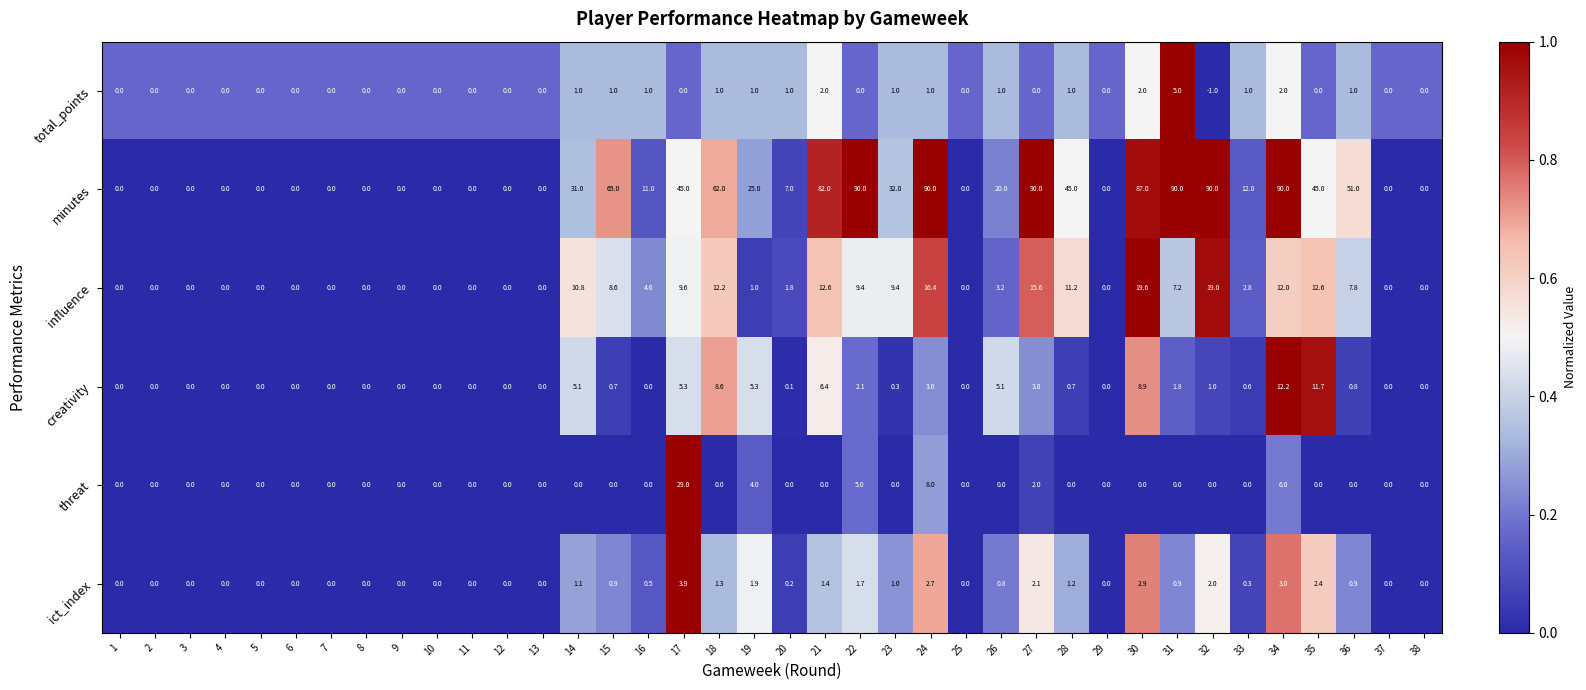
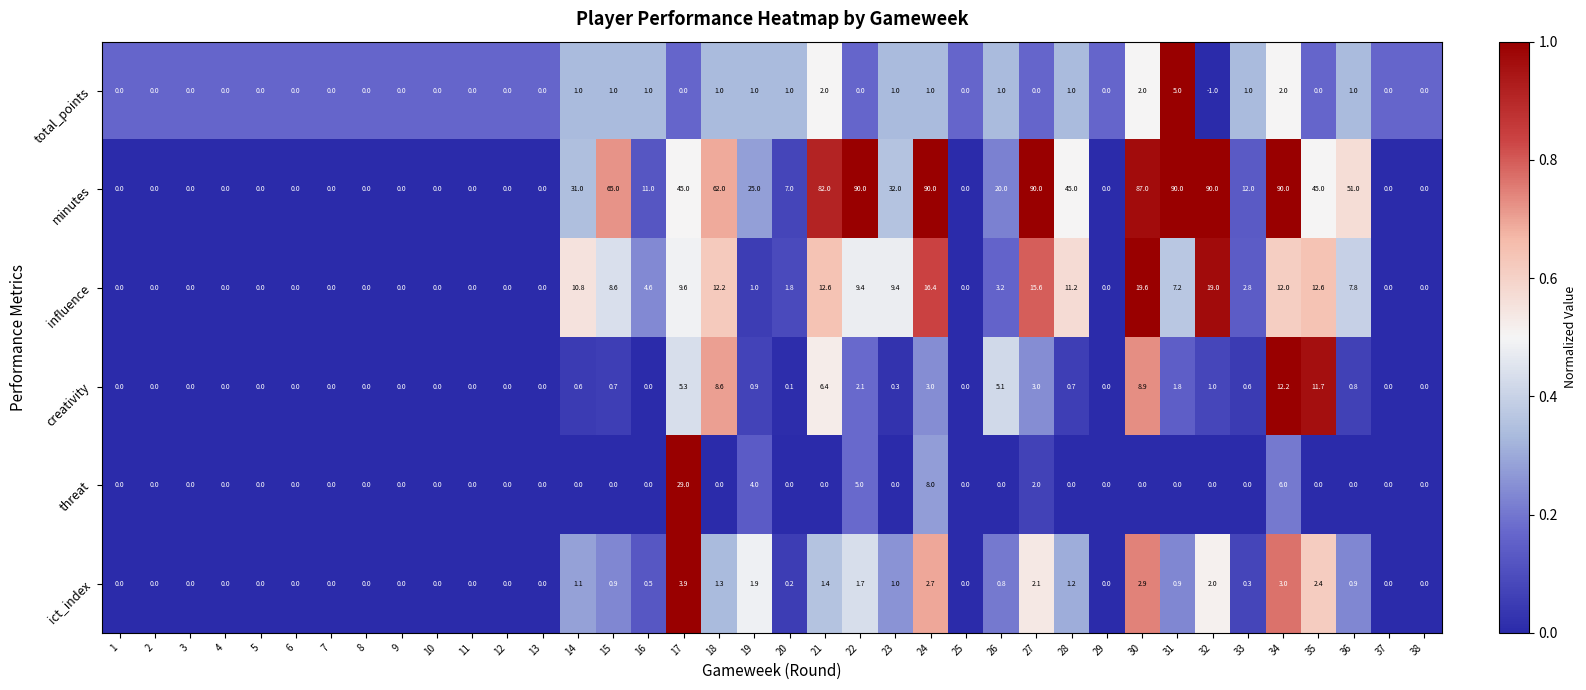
creativity, 14: 5.1 -> 0.6
creativity, 19: 5.3 -> 0.9
